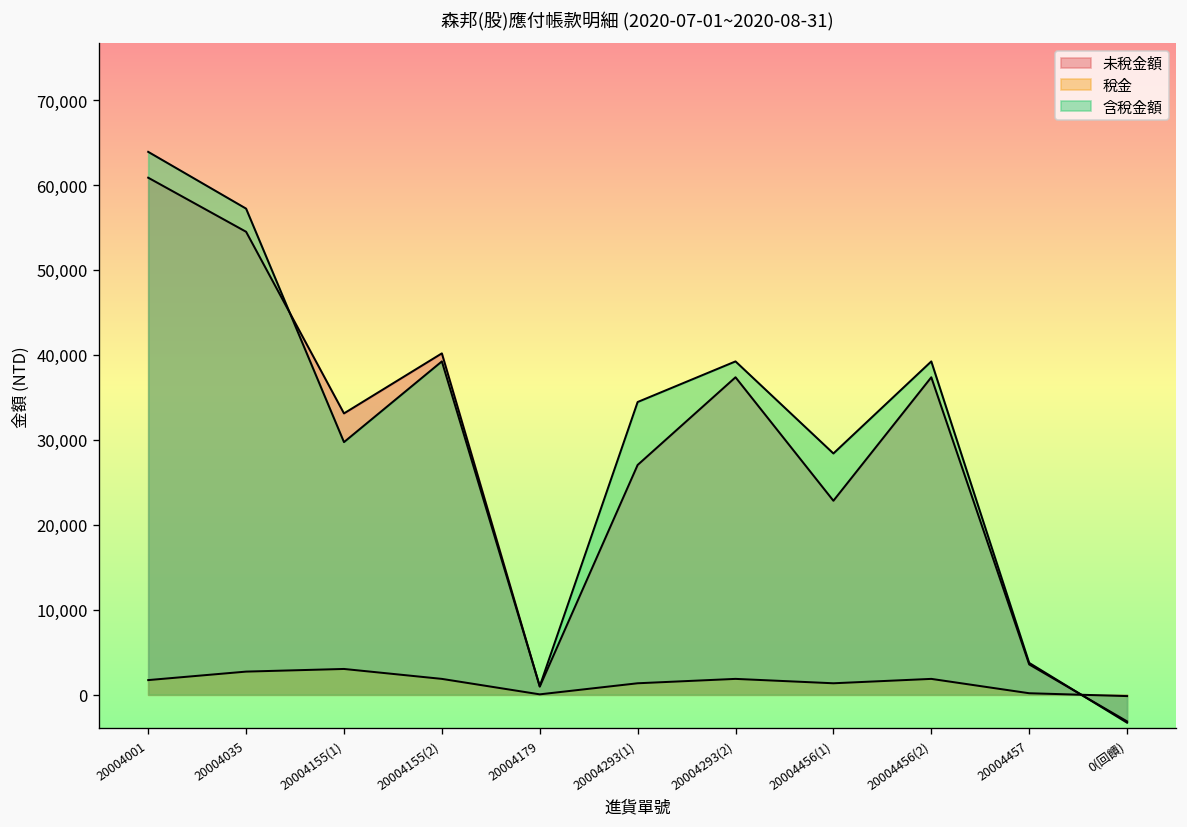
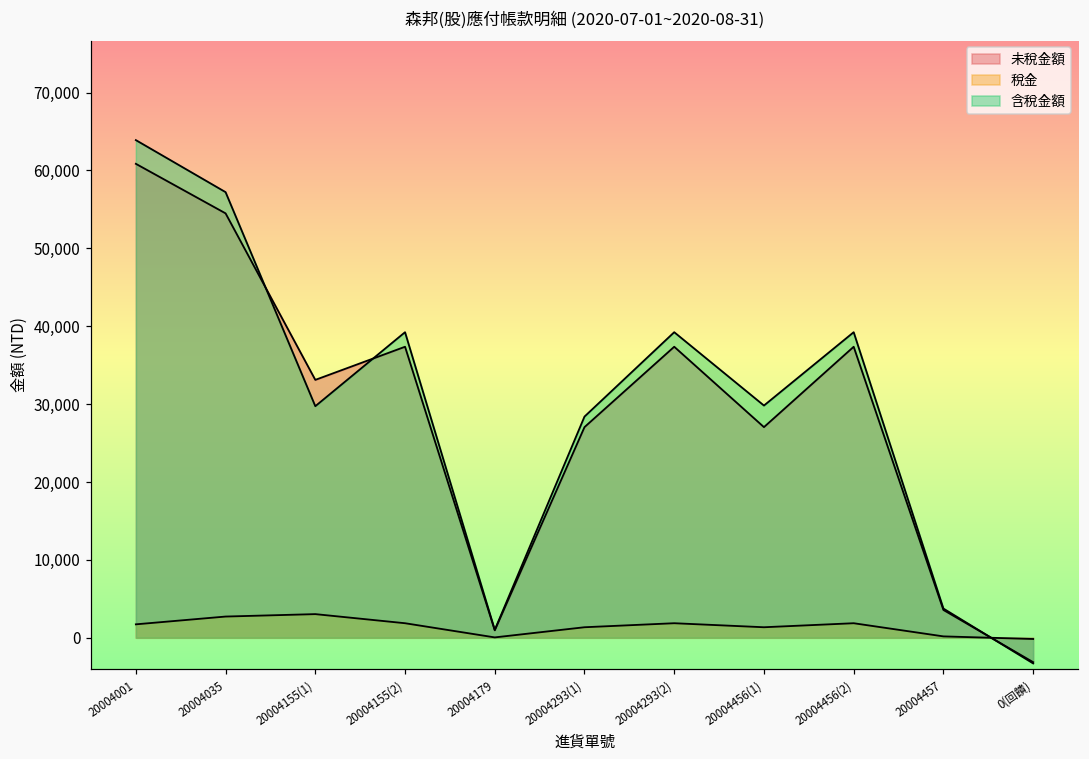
未稅金額, 20004155(2): 40,000 -> 37,000
含稅金額, 20004293(1): 34,000 -> 28,000
未稅金額, 20004456(1): 23,000 -> 27,000
含稅金額, 20004456(1): 28,000 -> 30,000
